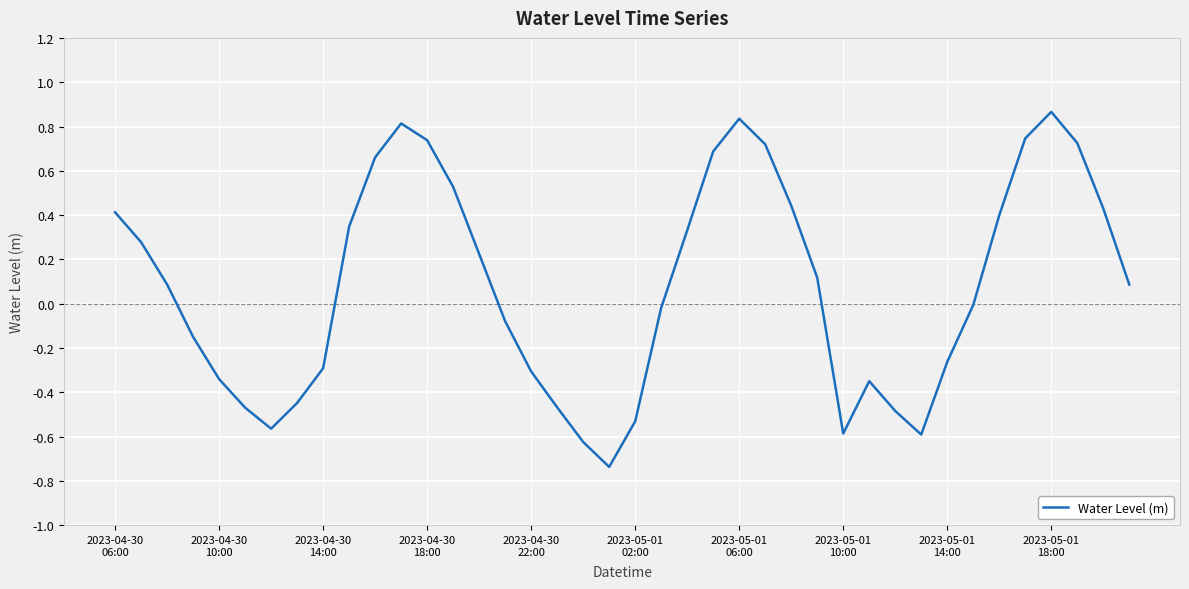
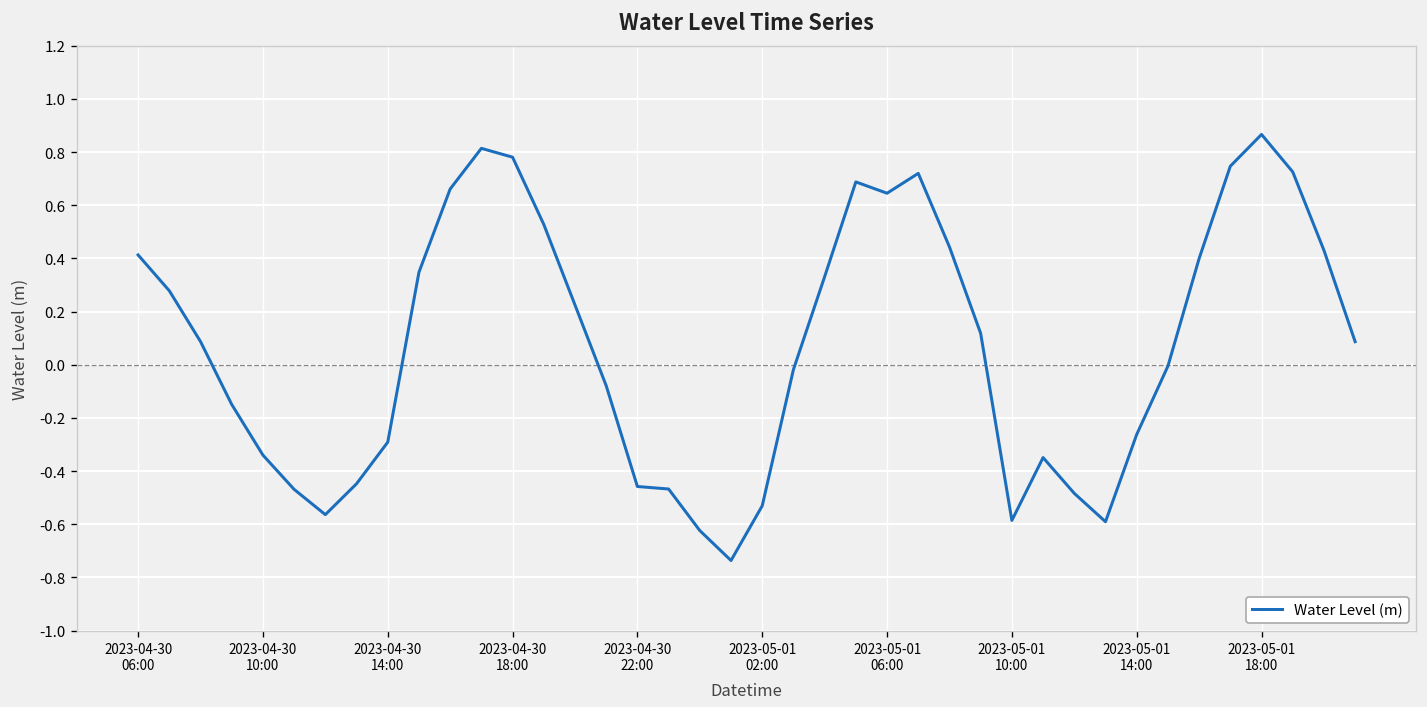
2023-04-30 18:00: 0.74 -> 0.78
2023-04-30 22:00: -0.31 -> -0.46
2023-05-01 06:00: 0.84 -> 0.64
